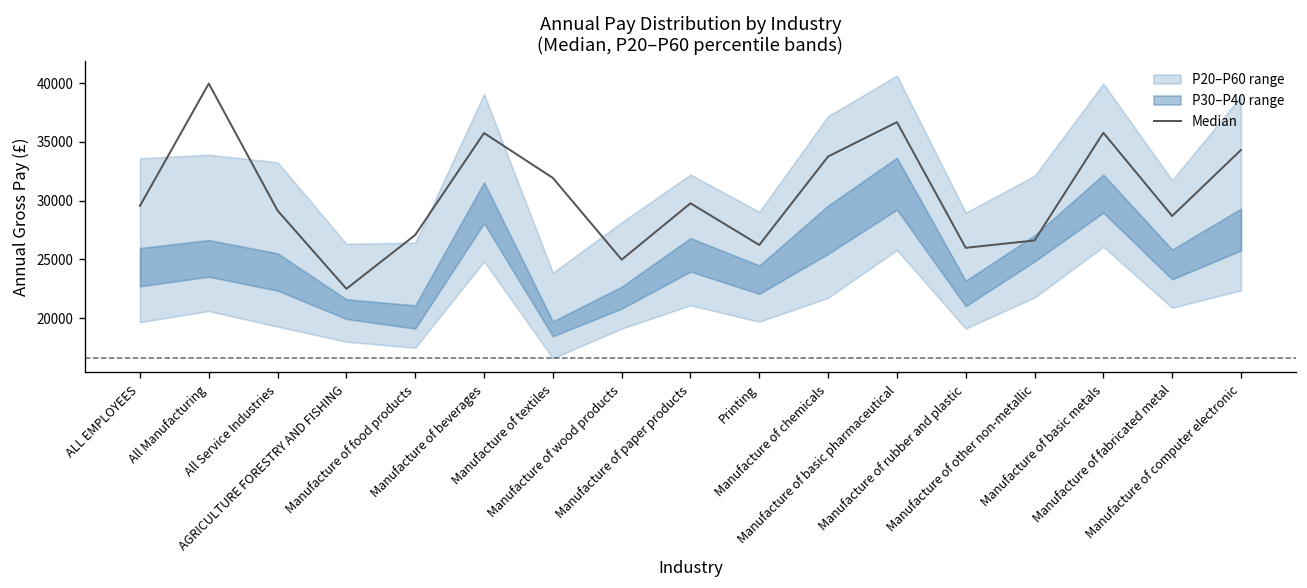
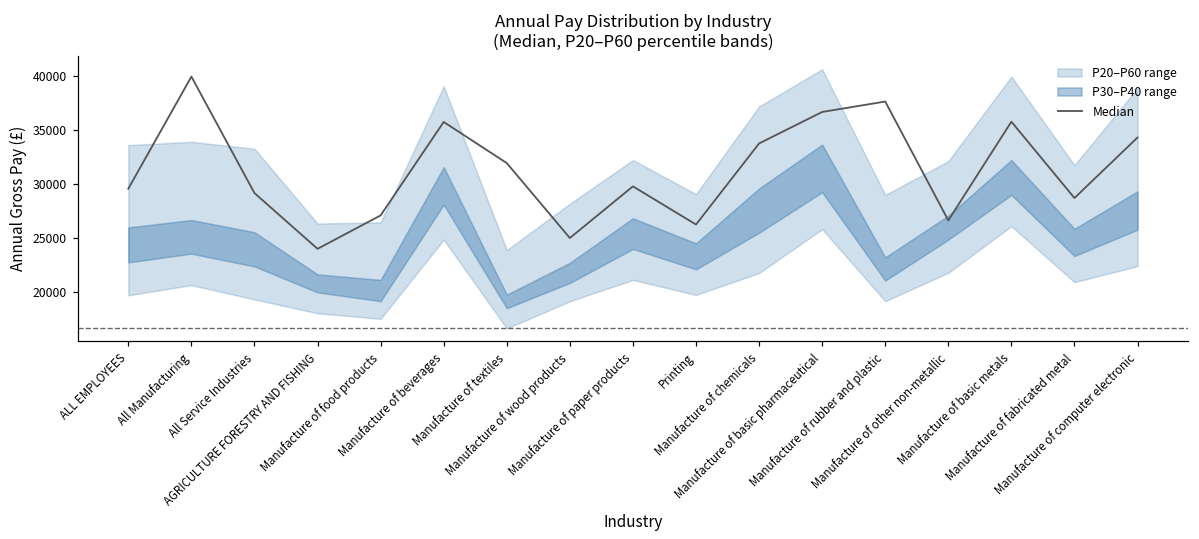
Median, AGRICULTURE FORESTRY AND FISHING: 23000 -> 24000
Median, Manufacture of rubber and plastic: 26000 -> 38000
